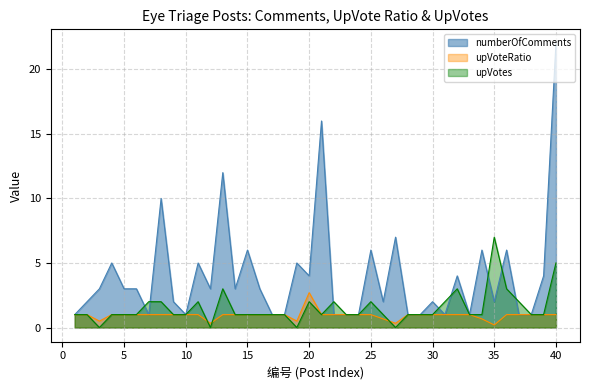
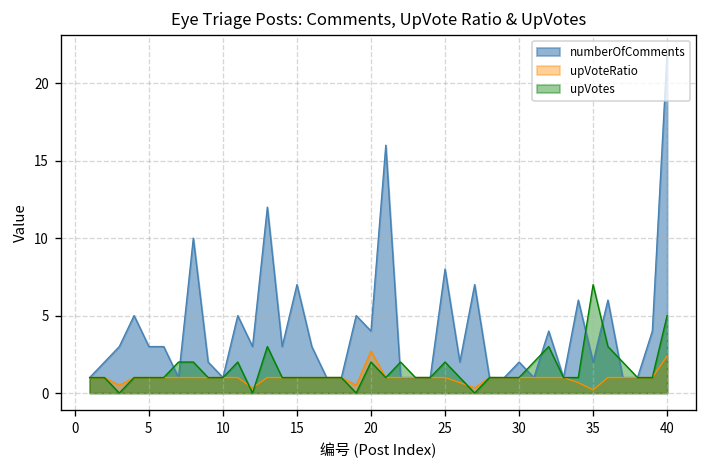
numberOfComments, 15: 6 -> 7
numberOfComments, 25: 6 -> 8
upVoteRatio, 40: 1.0 -> 2.4
